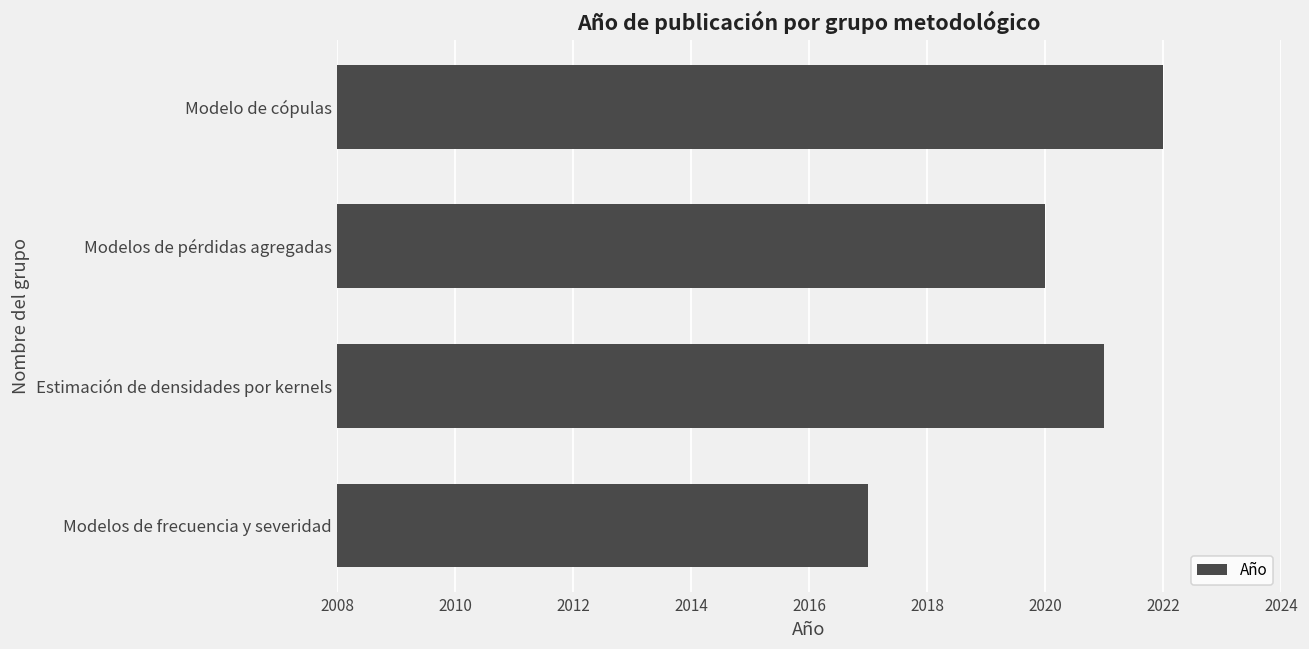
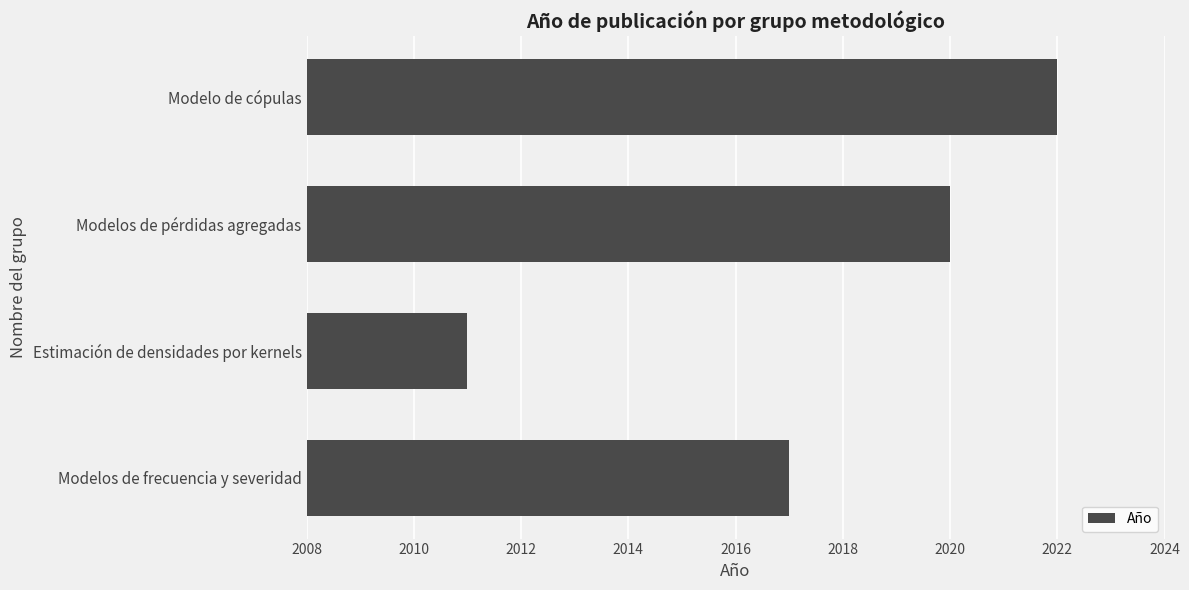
Estimación de densidades por kernels: 2021 -> 2011
